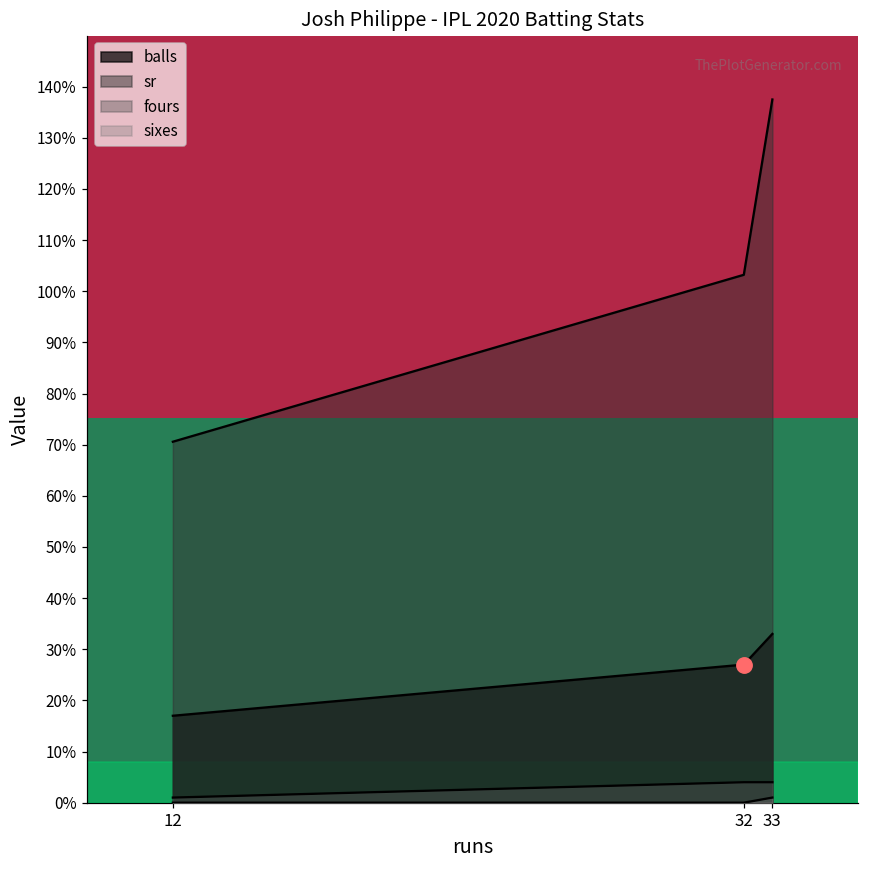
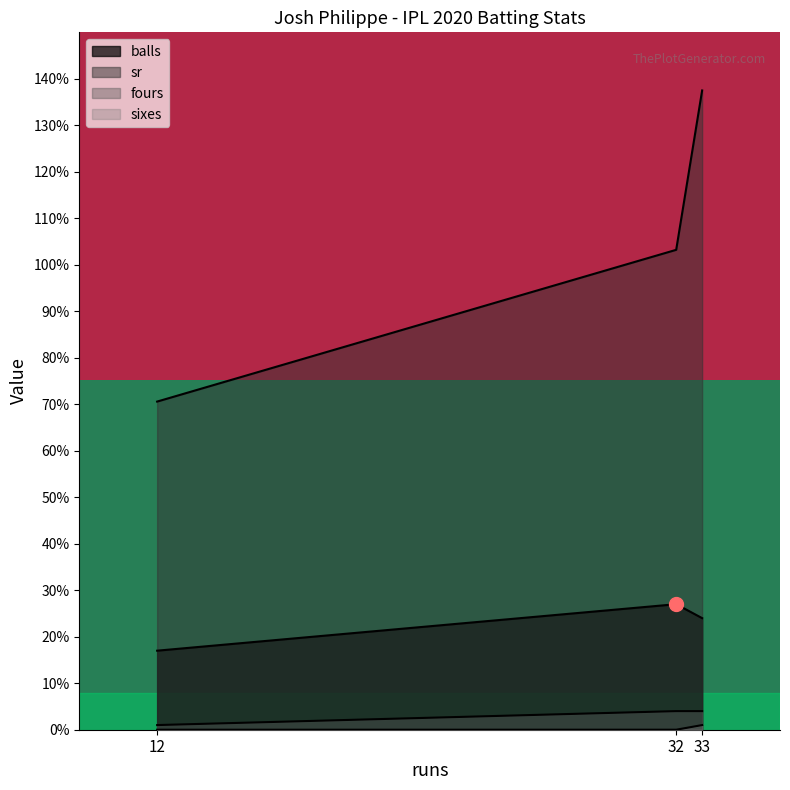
balls, 33: 33% -> 24%
